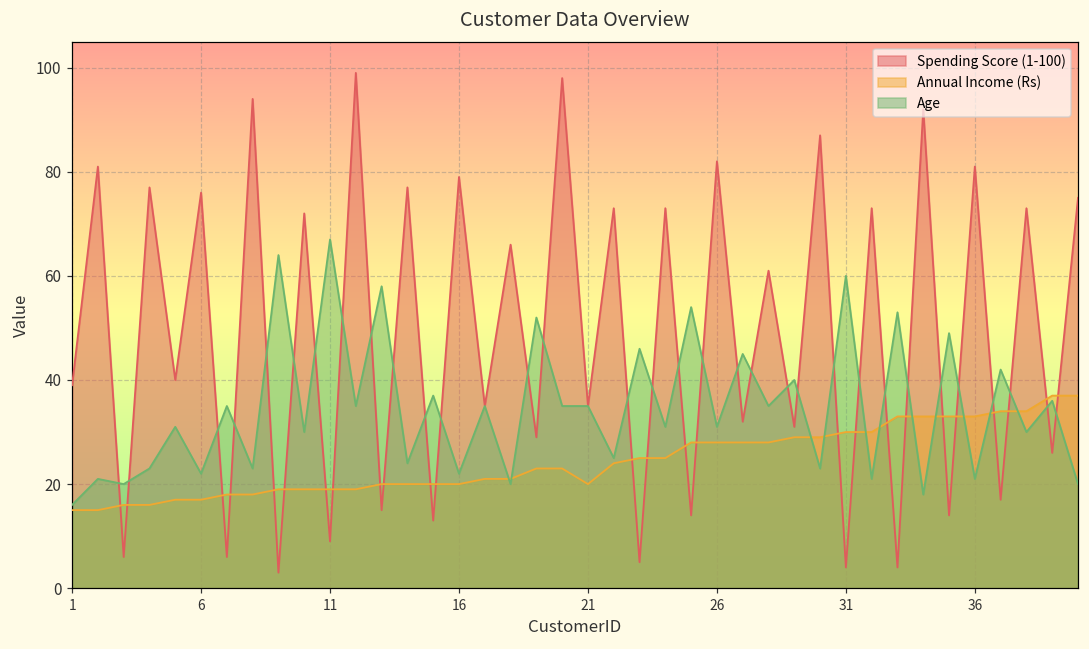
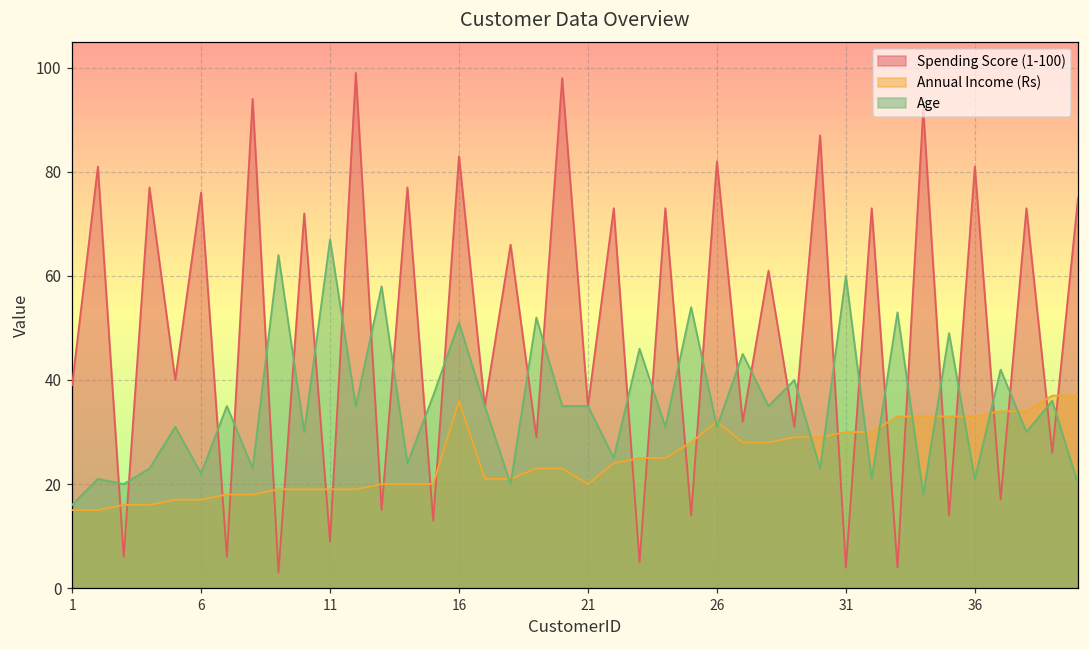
Spending Score (1-100), 16: 79 -> 83
Annual Income (Rs), 16: 20 -> 36
Age, 16: 22 -> 51
Annual Income (Rs), 26: 28 -> 32
